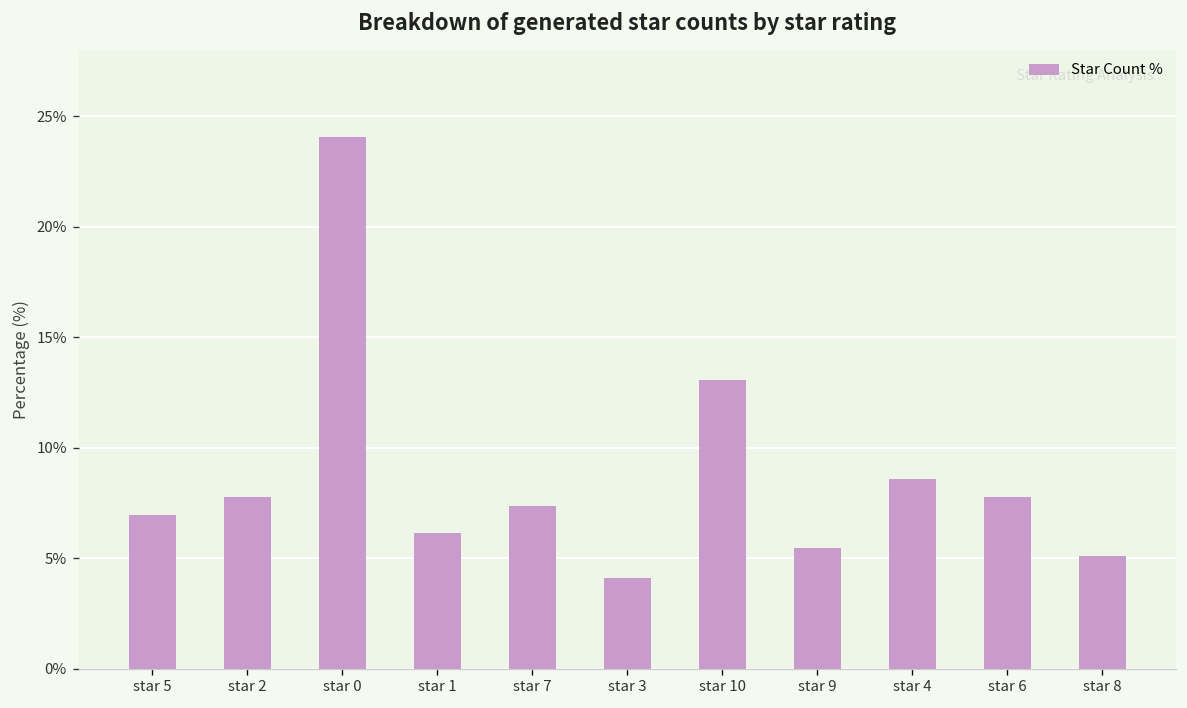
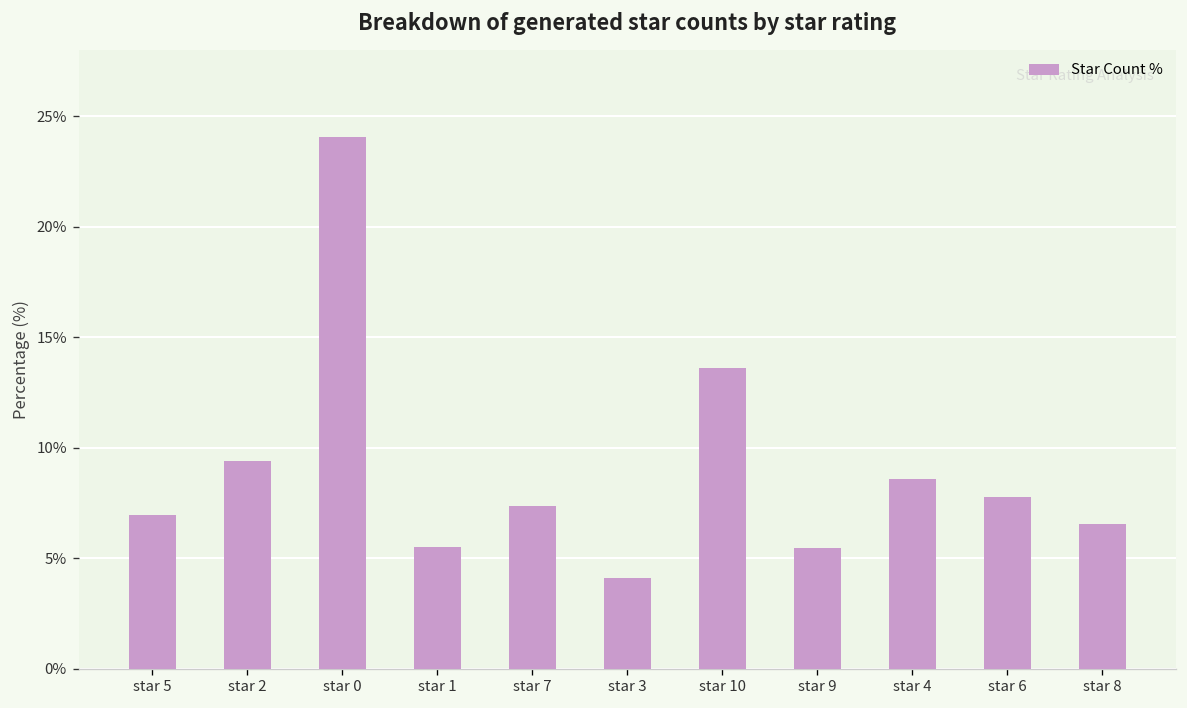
star 2: 7.8% -> 9.4%
star 1: 6.1% -> 5.5%
star 10: 13.1% -> 13.6%
star 8: 5.1% -> 6.5%
